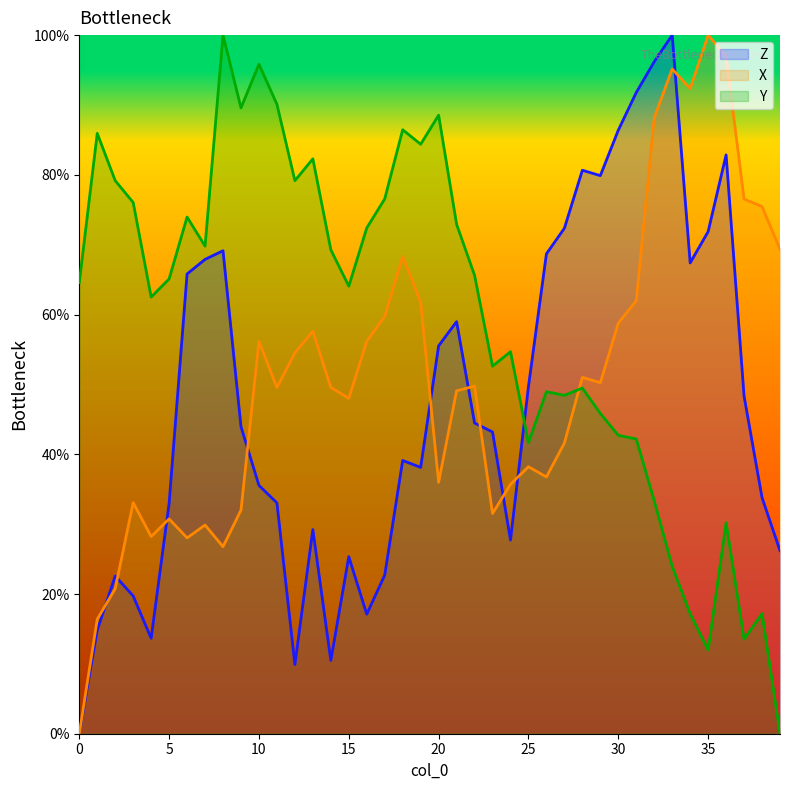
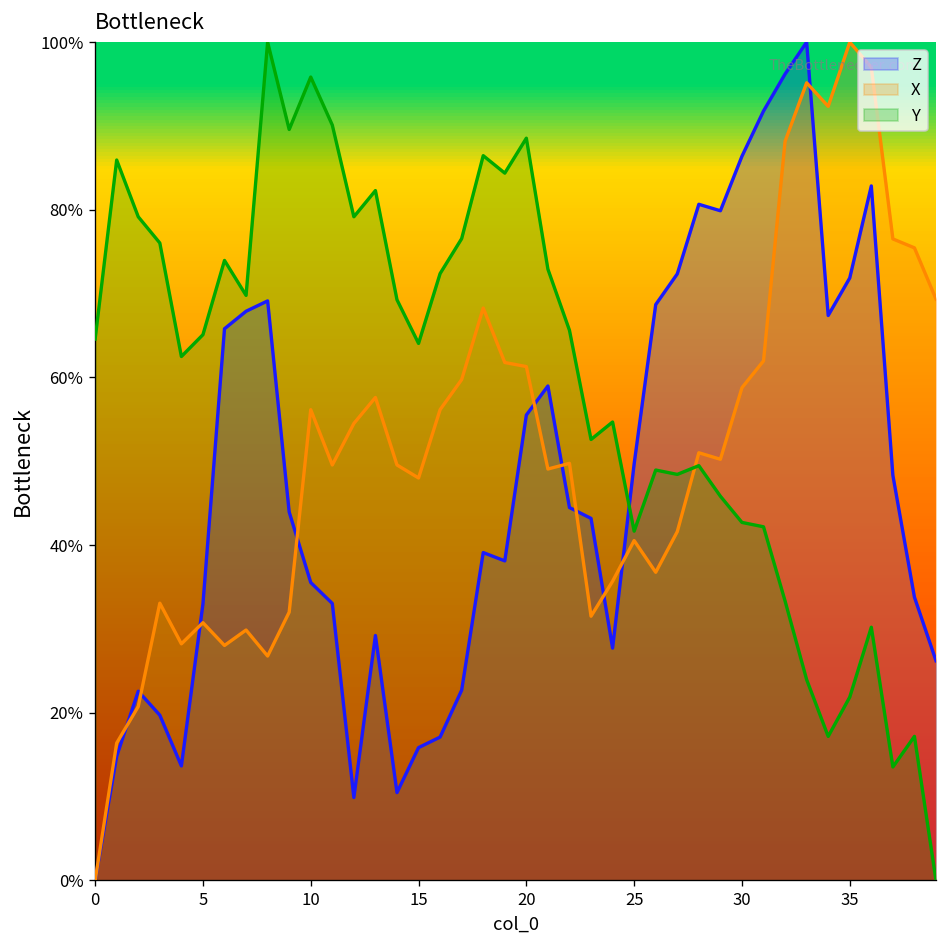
Z, 15: 25% -> 16%
X, 20: 36% -> 61%
X, 25: 38% -> 41%
Y, 35: 12% -> 22%
